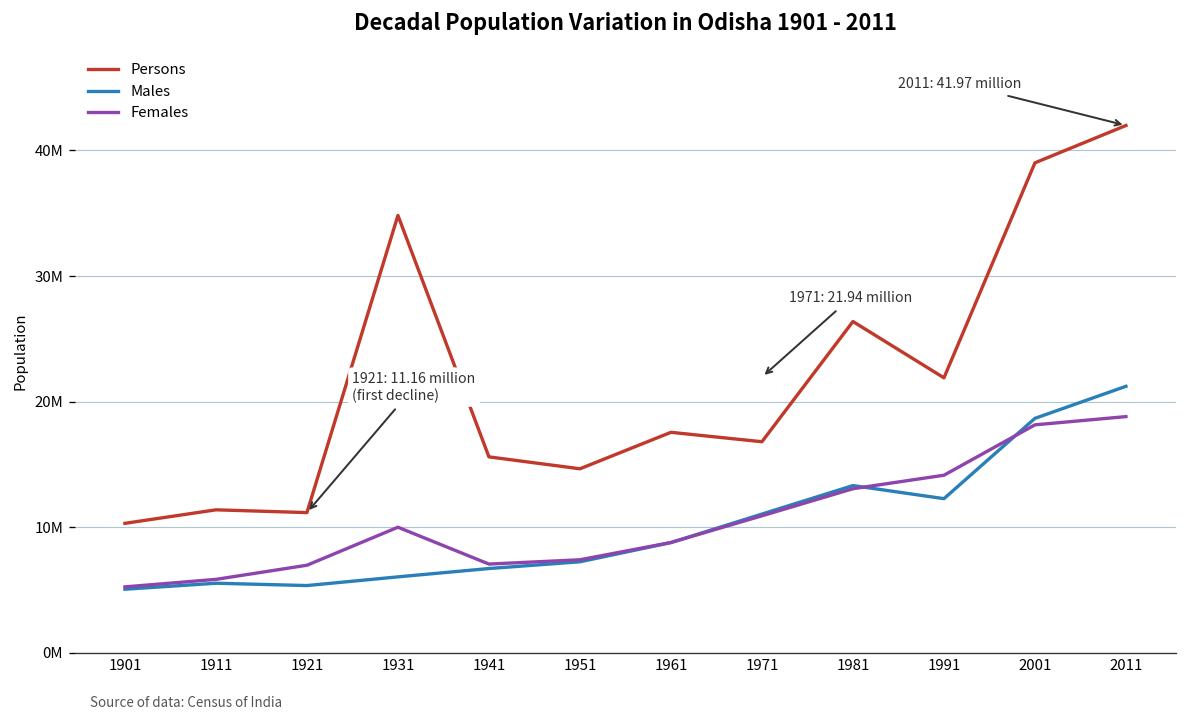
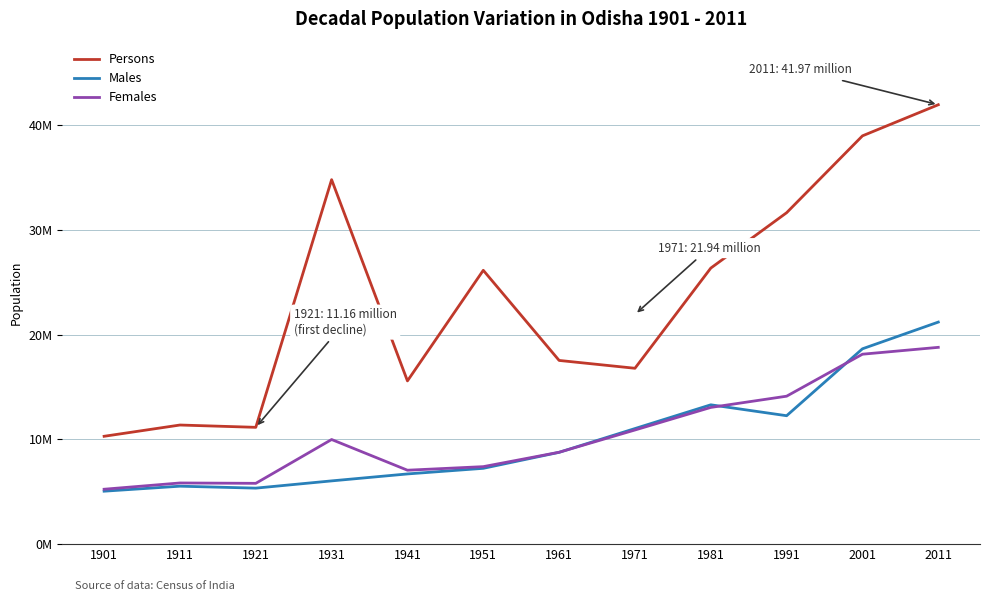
Females, 1921: 7000000 -> 5800000
Persons, 1951: 14600000 -> 26200000
Persons, 1991: 21900000 -> 31700000
